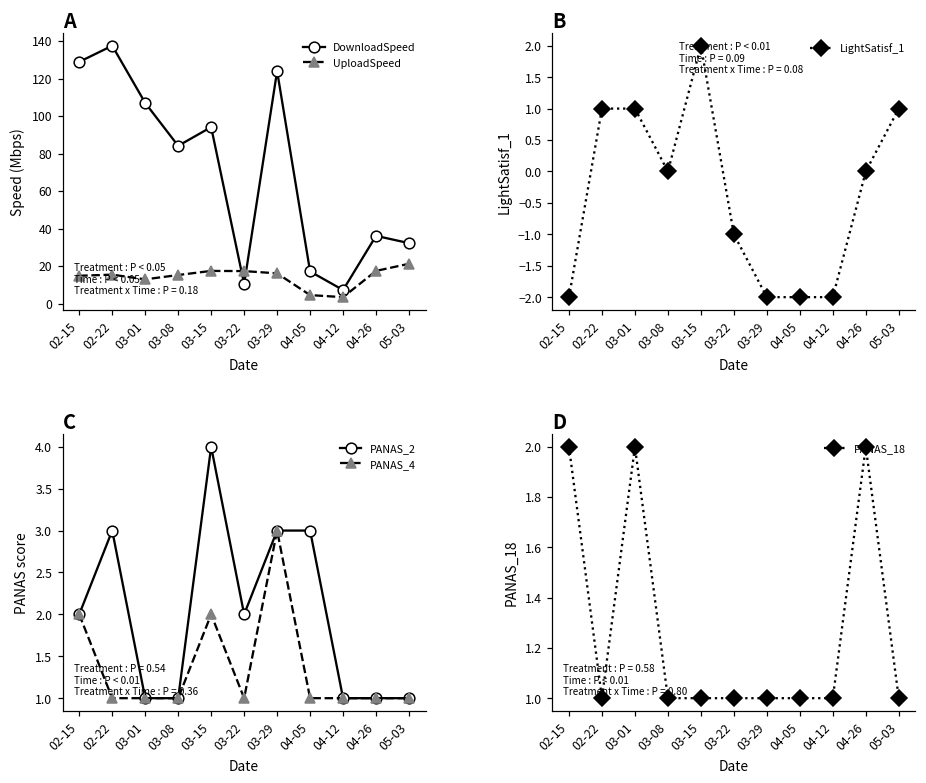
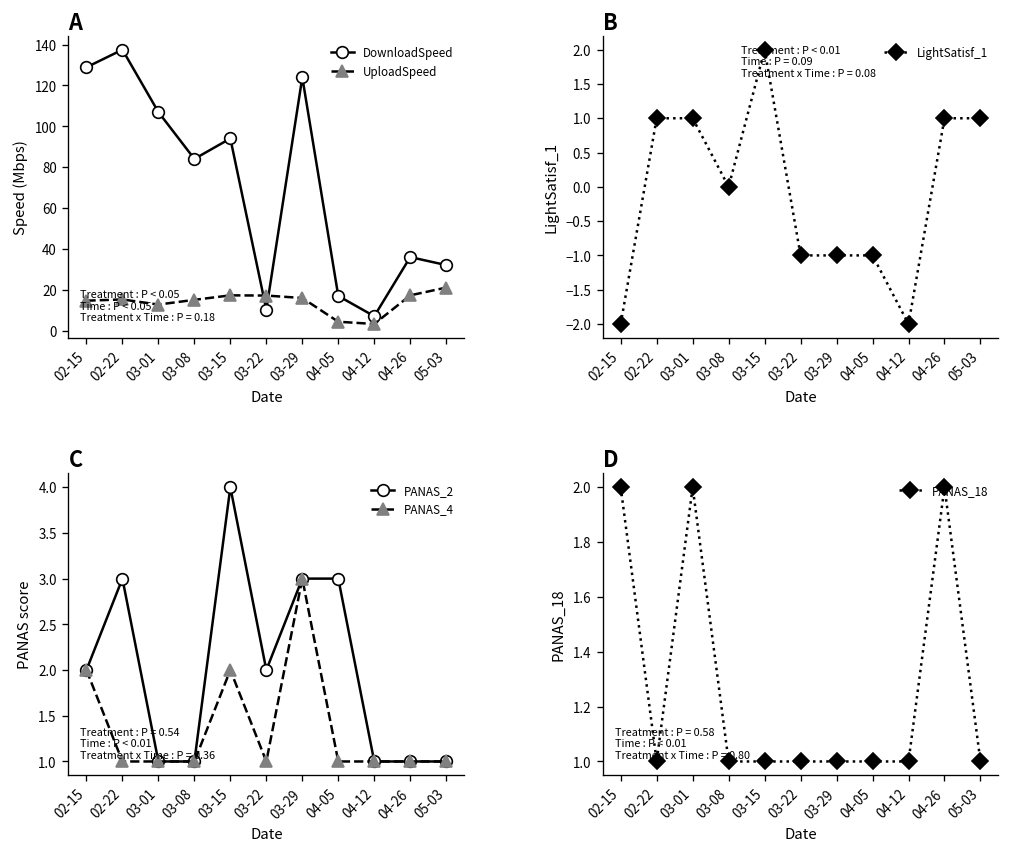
B, 03-29: -2 -> -1
B, 04-05: -2 -> -1
B, 04-26: 0 -> 1
